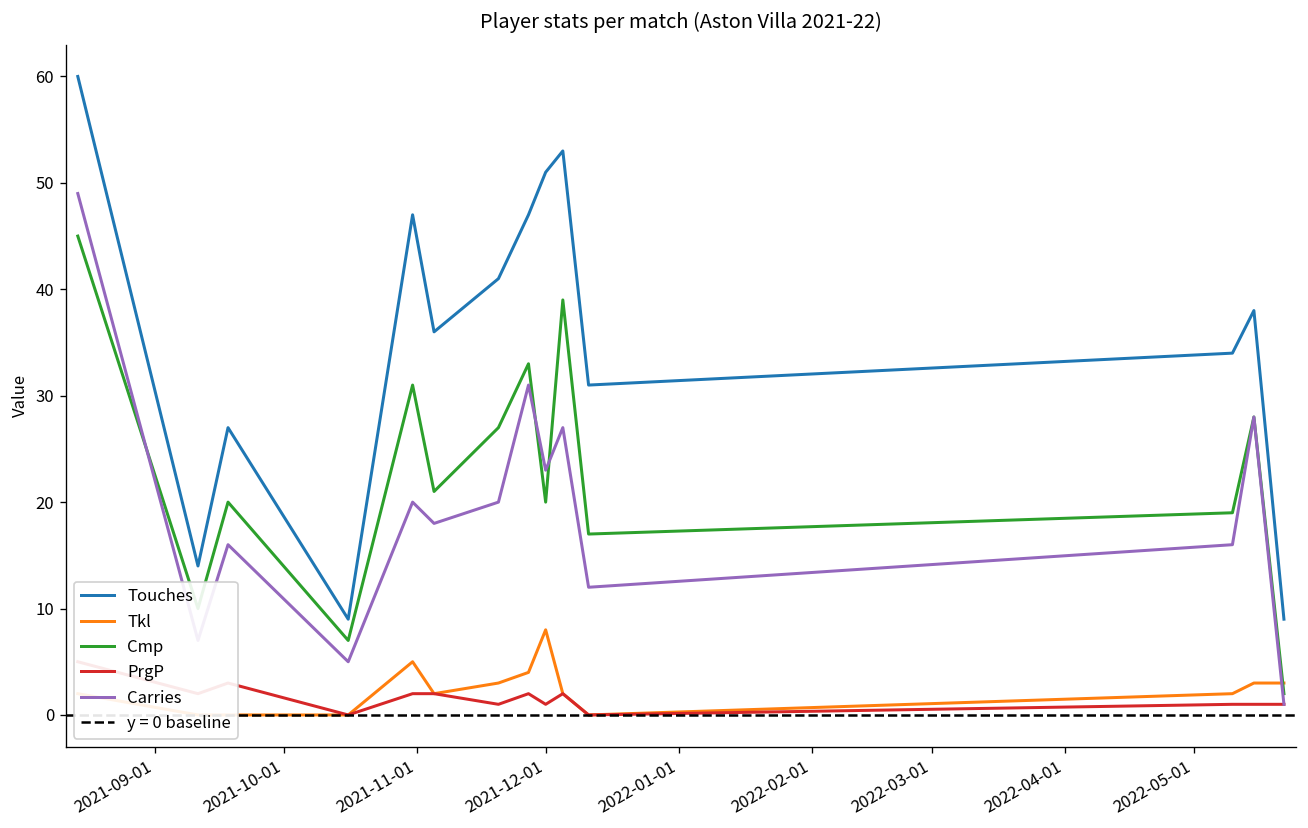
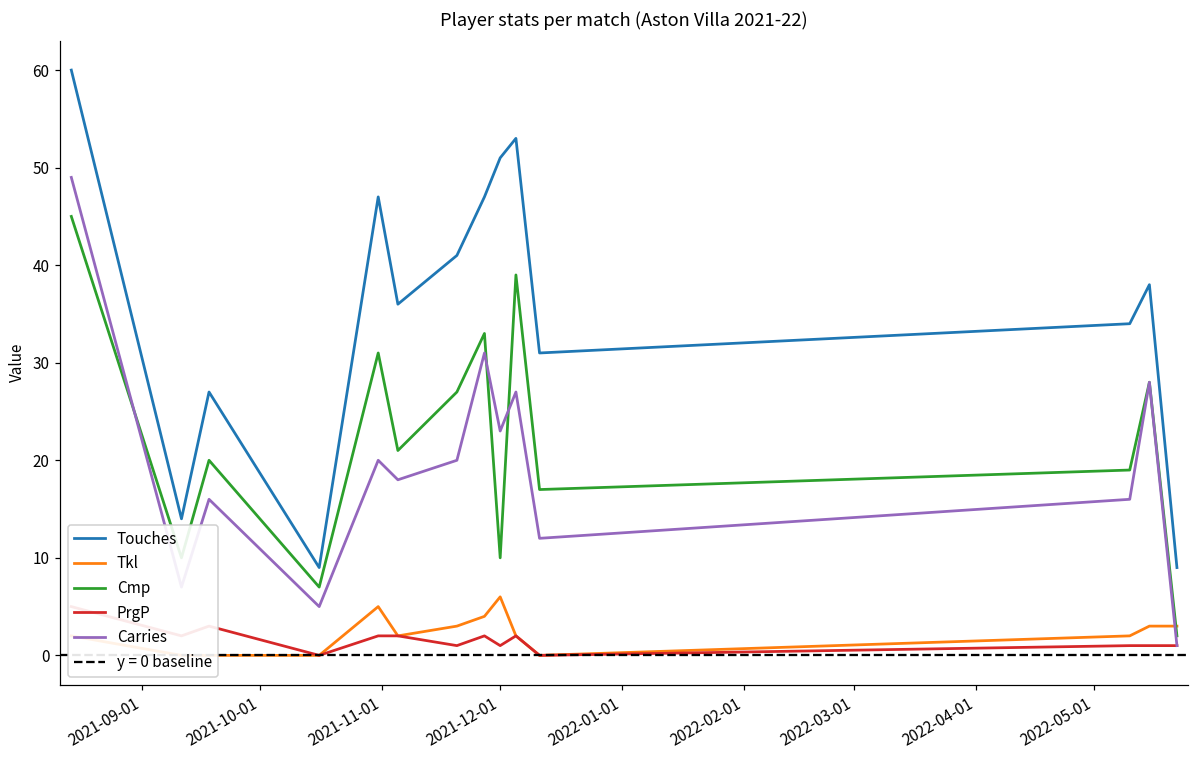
Tkl, 2021-12-01: 8 -> 6
Cmp, 2021-12-01: 20 -> 10
